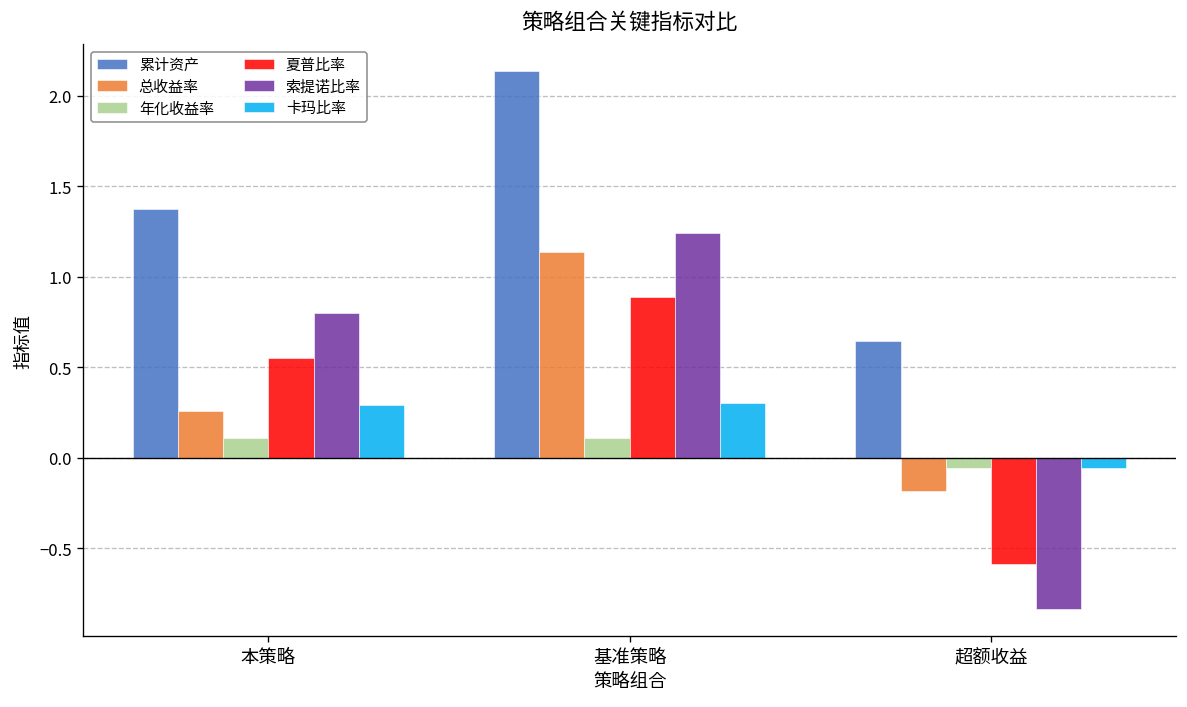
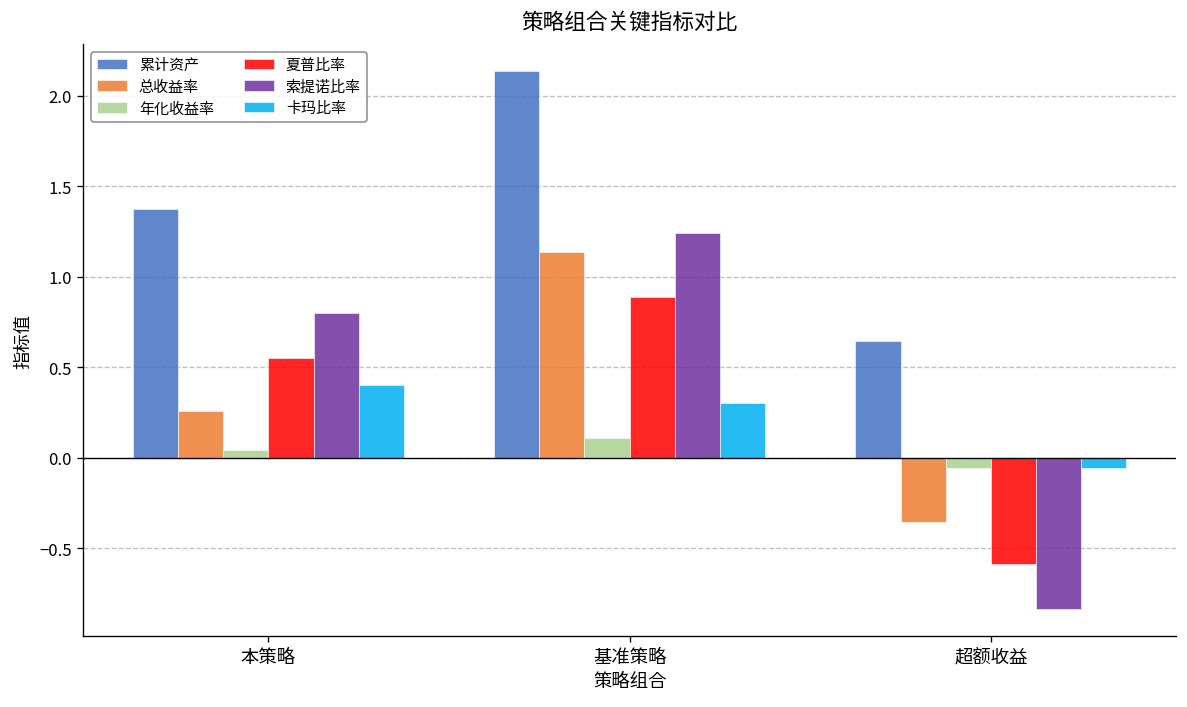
年化收益率, 本策略: 0.11 -> 0.04
卡玛比率, 本策略: 0.29 -> 0.40
总收益率, 超额收益: -0.18 -> -0.36
